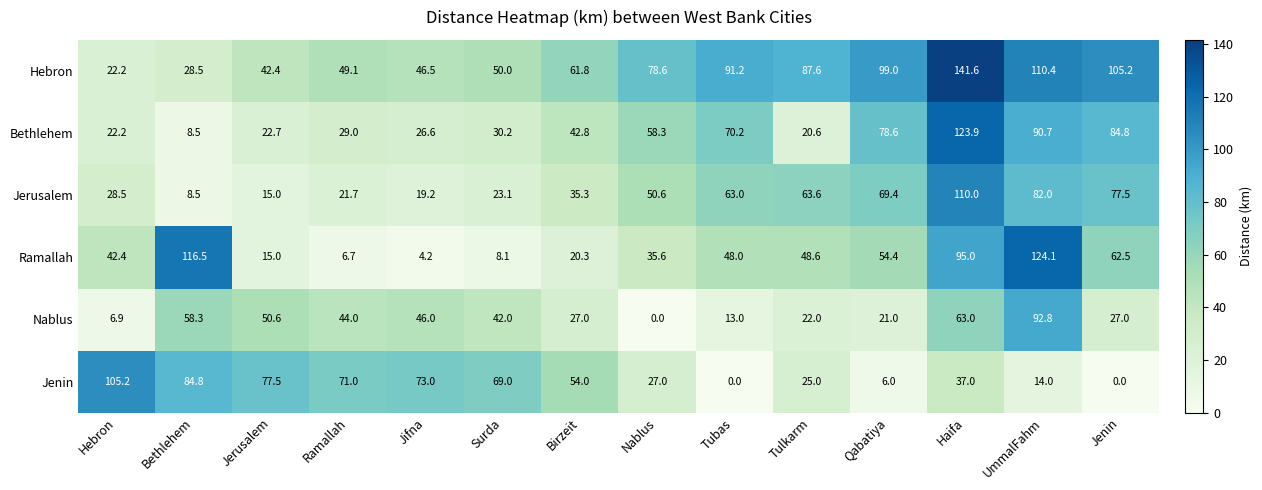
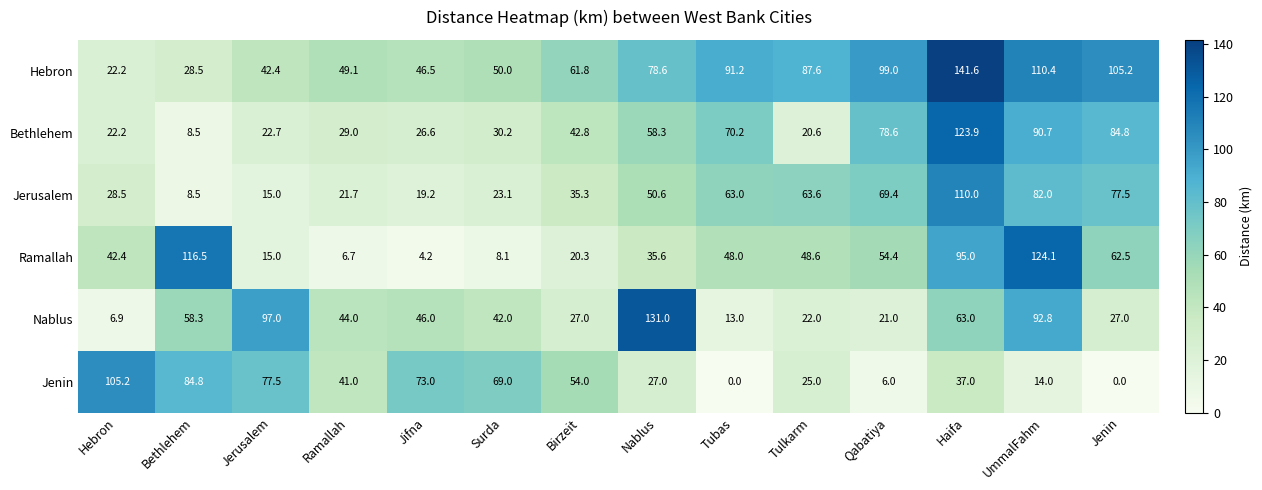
Nablus, Jerusalem: 50.6 -> 97.0
Nablus, Nablus: 0.0 -> 131.0
Jenin, Ramallah: 71.0 -> 41.0
